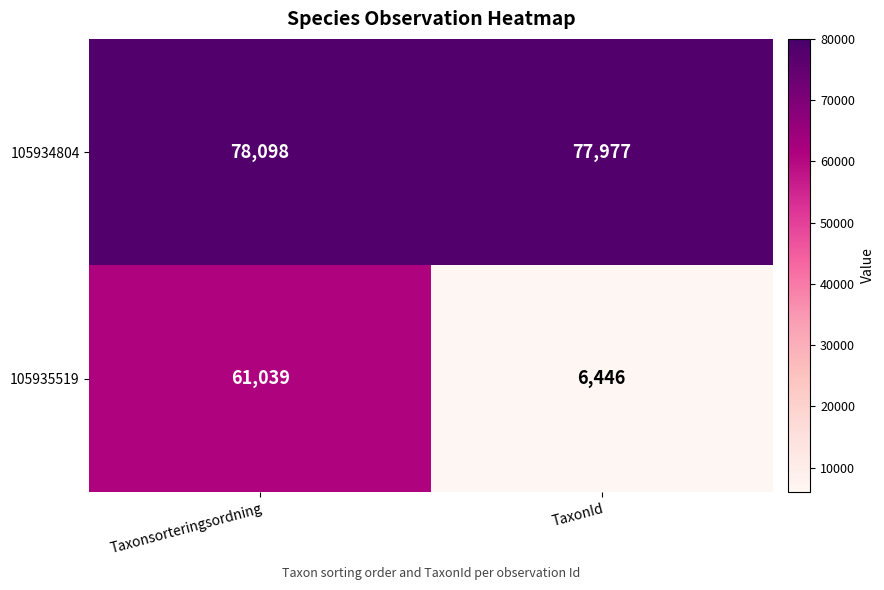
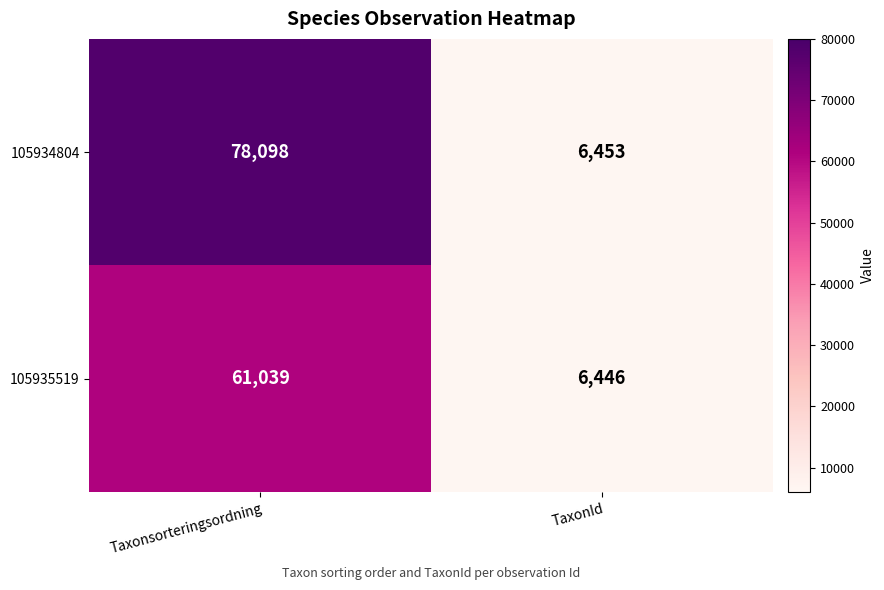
105934804, TaxonId: 77,977 -> 6,453
